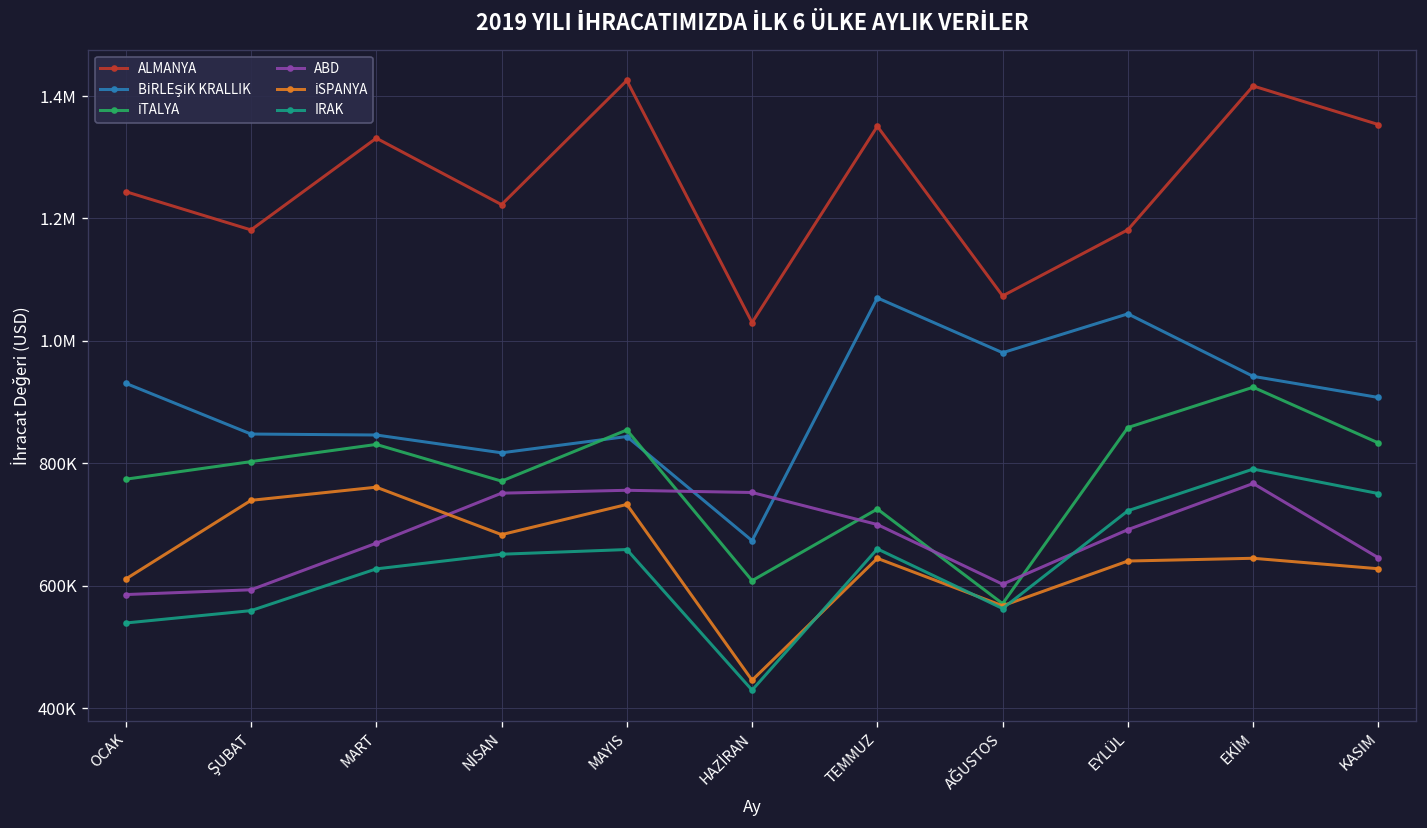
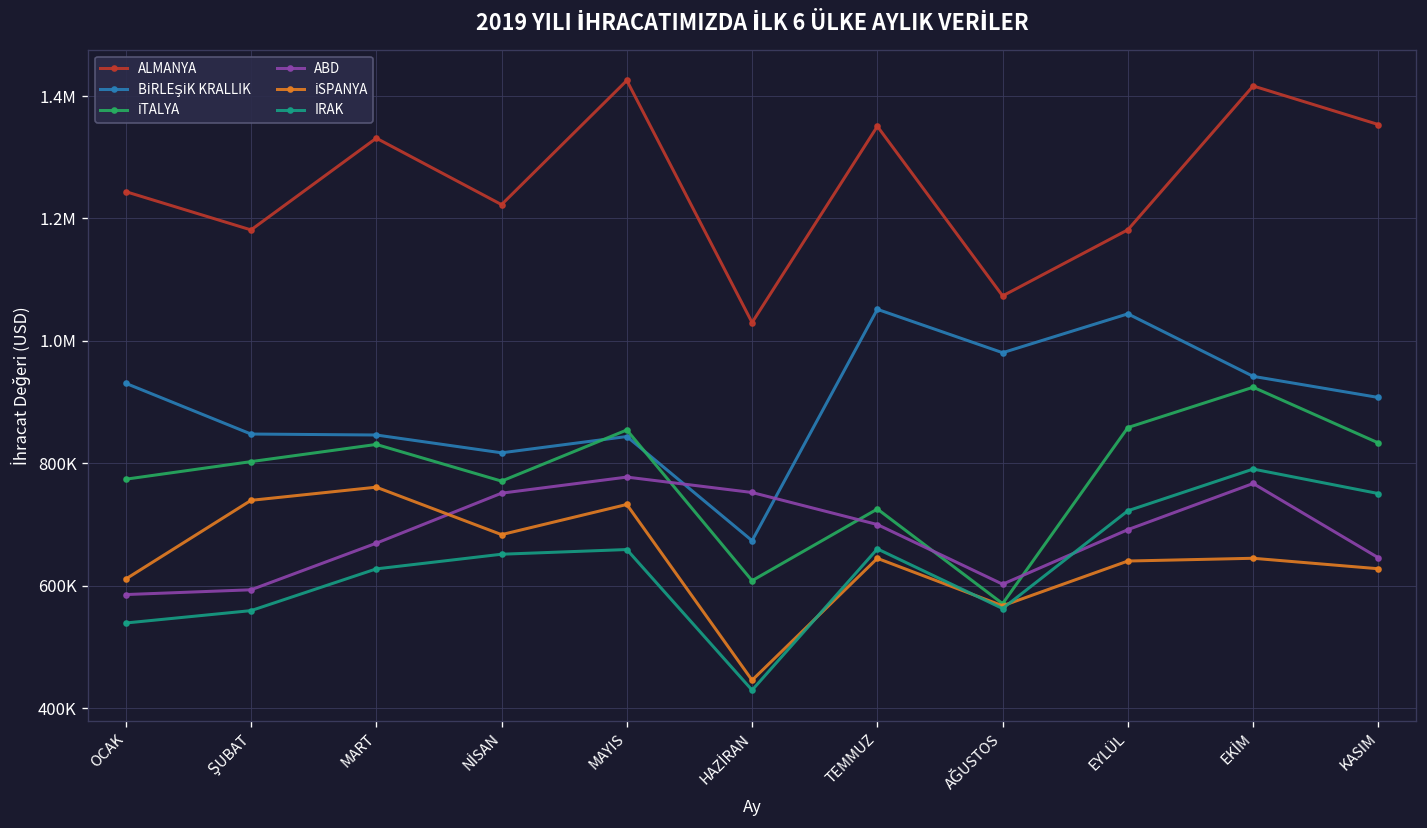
ABD, MAYIS: 760000 -> 780000
BİRLEŞİK KRALLIK, TEMMUZ: 1070000 -> 1050000
